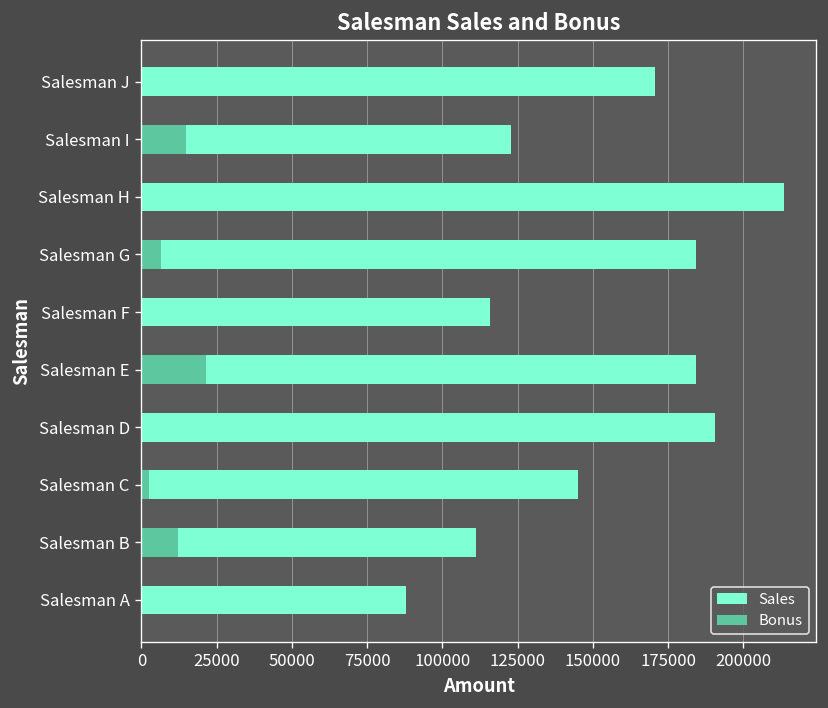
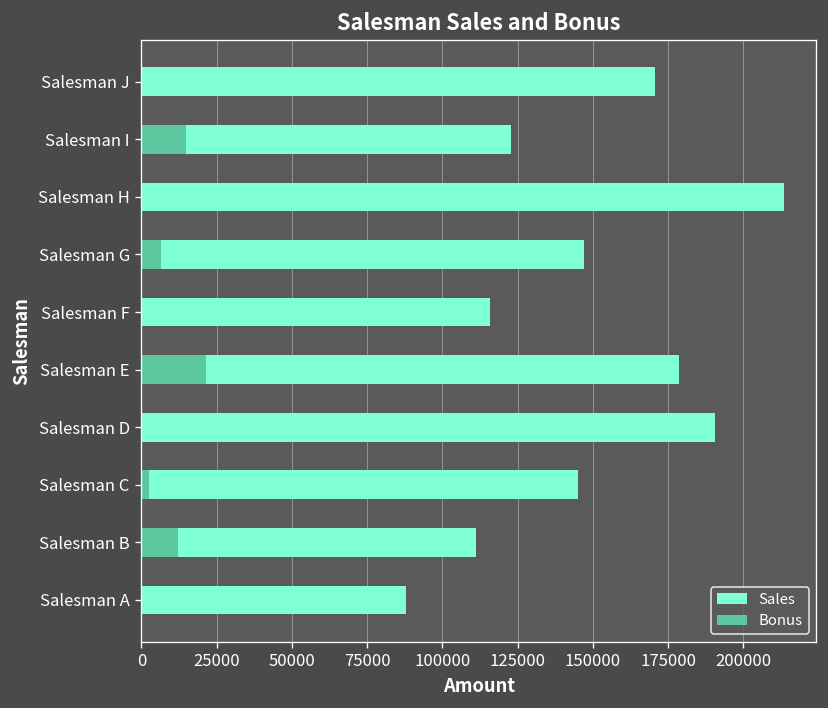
Sales, Salesman G: 184000 -> 147000
Sales, Salesman E: 184000 -> 179000
